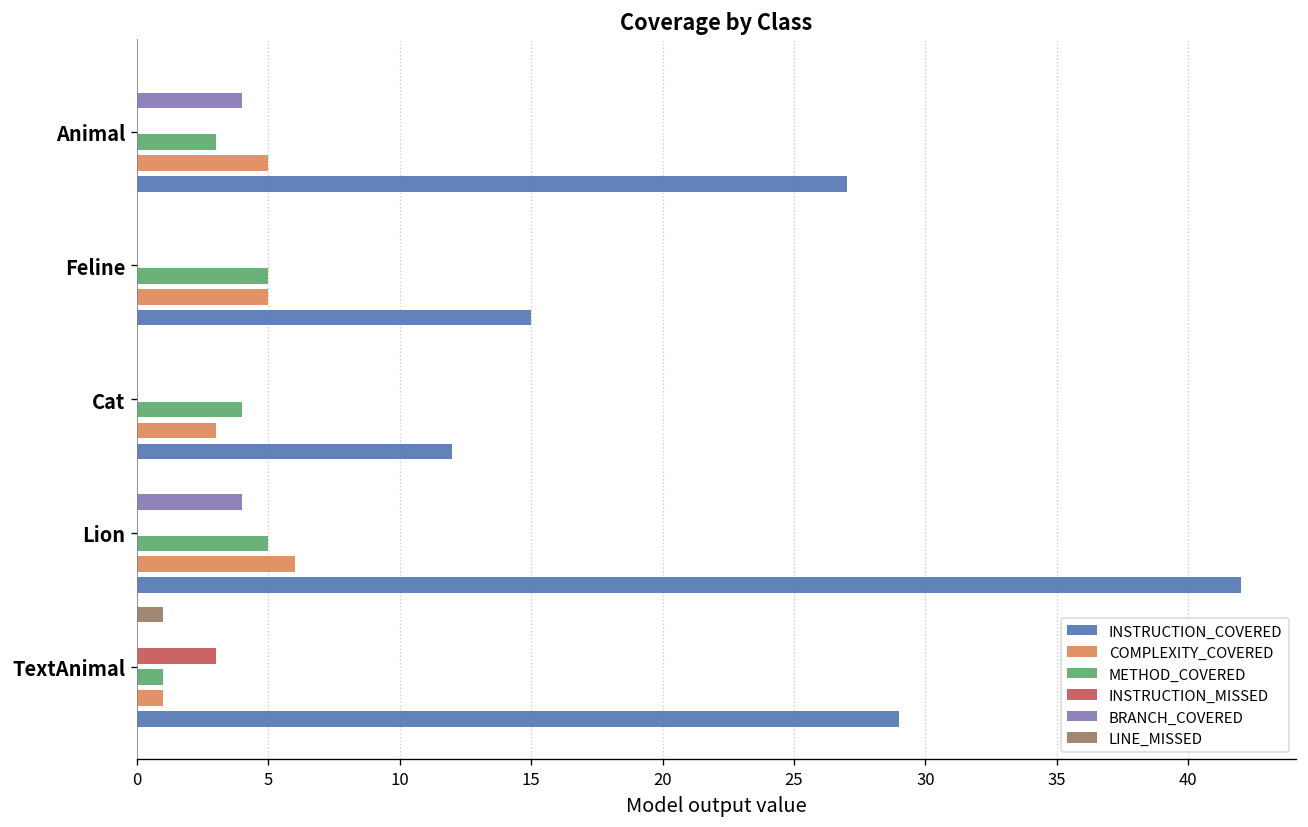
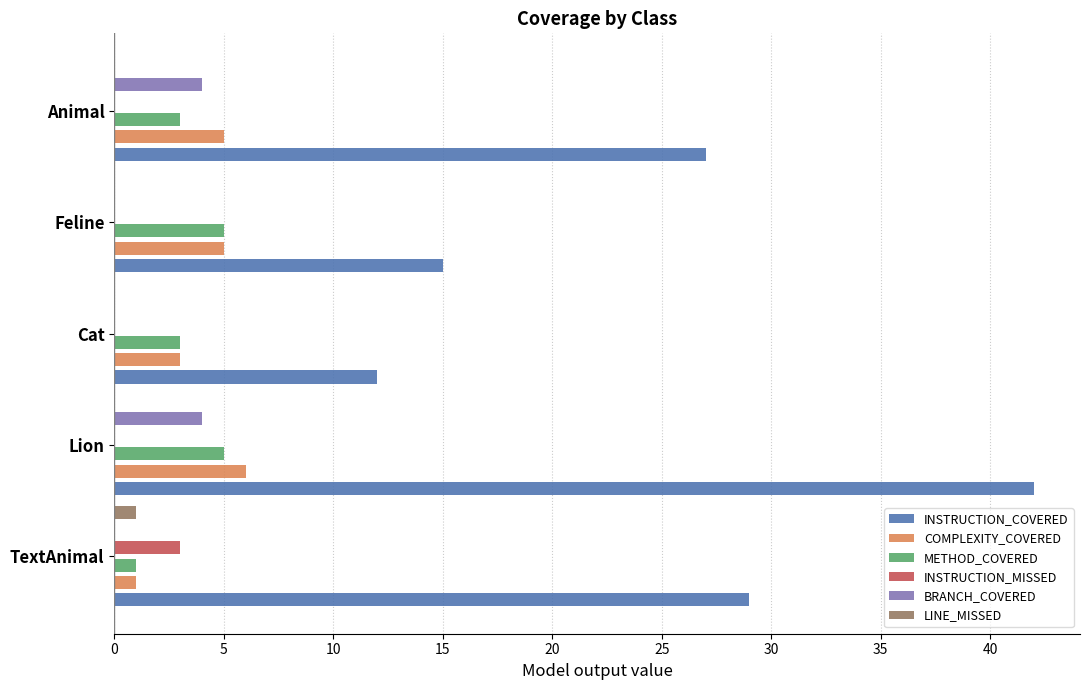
METHOD_COVERED, Cat: 4 -> 3
